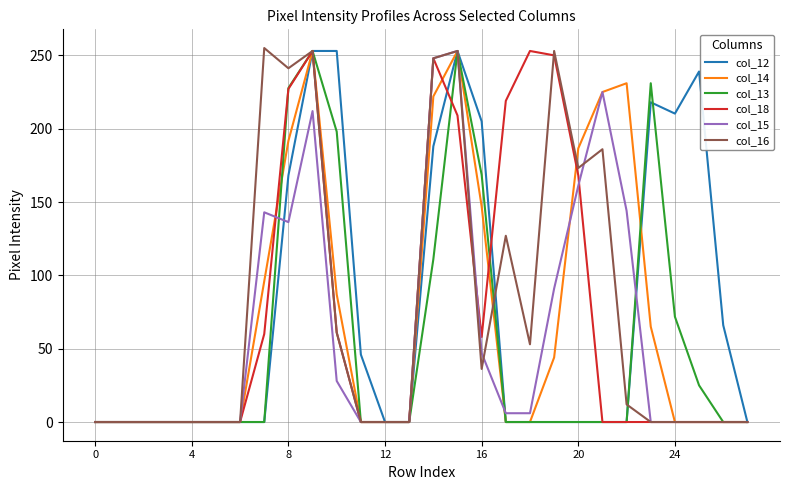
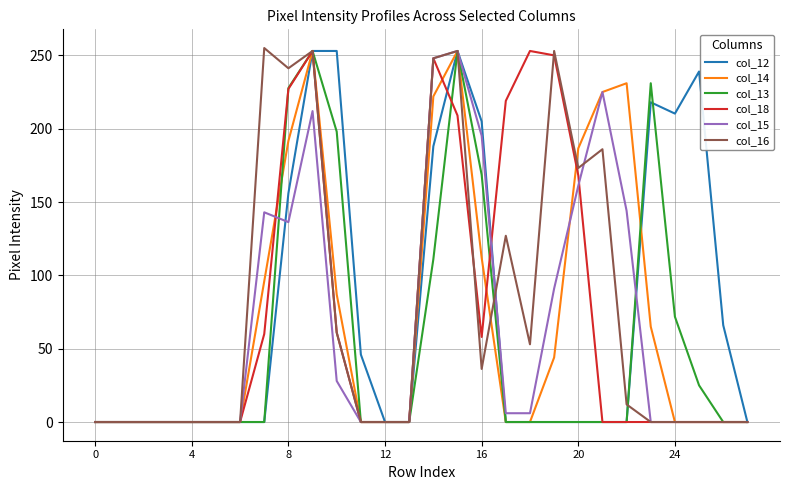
col_12, 8: 168 -> 156
col_14, 16: 147 -> 112
col_15, 16: 47 -> 195
